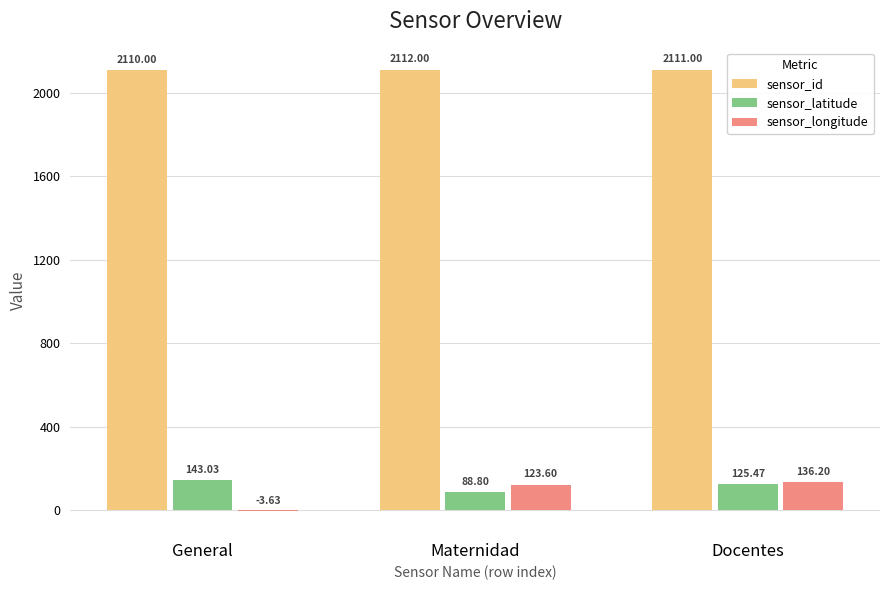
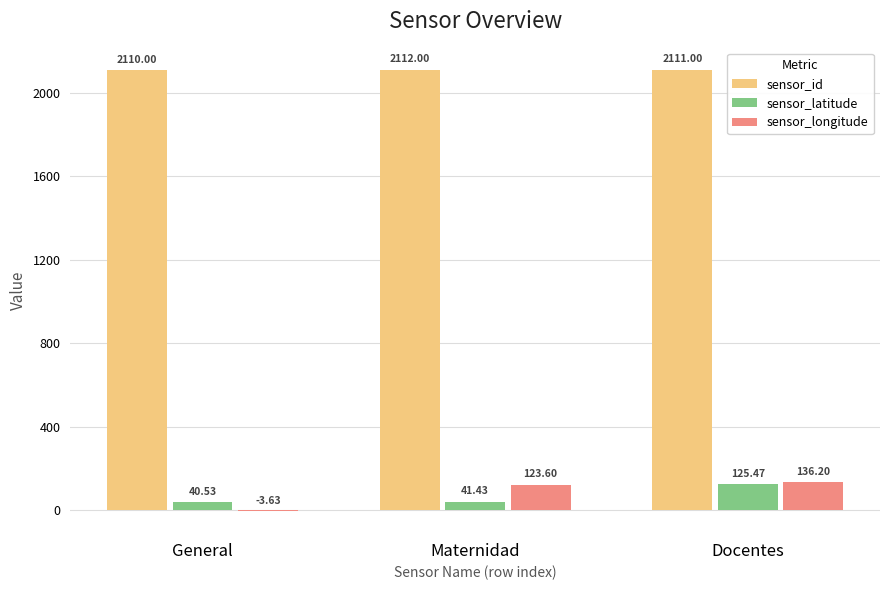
sensor_latitude, General: 143.03 -> 40.53
sensor_latitude, Maternidad: 88.80 -> 41.43
